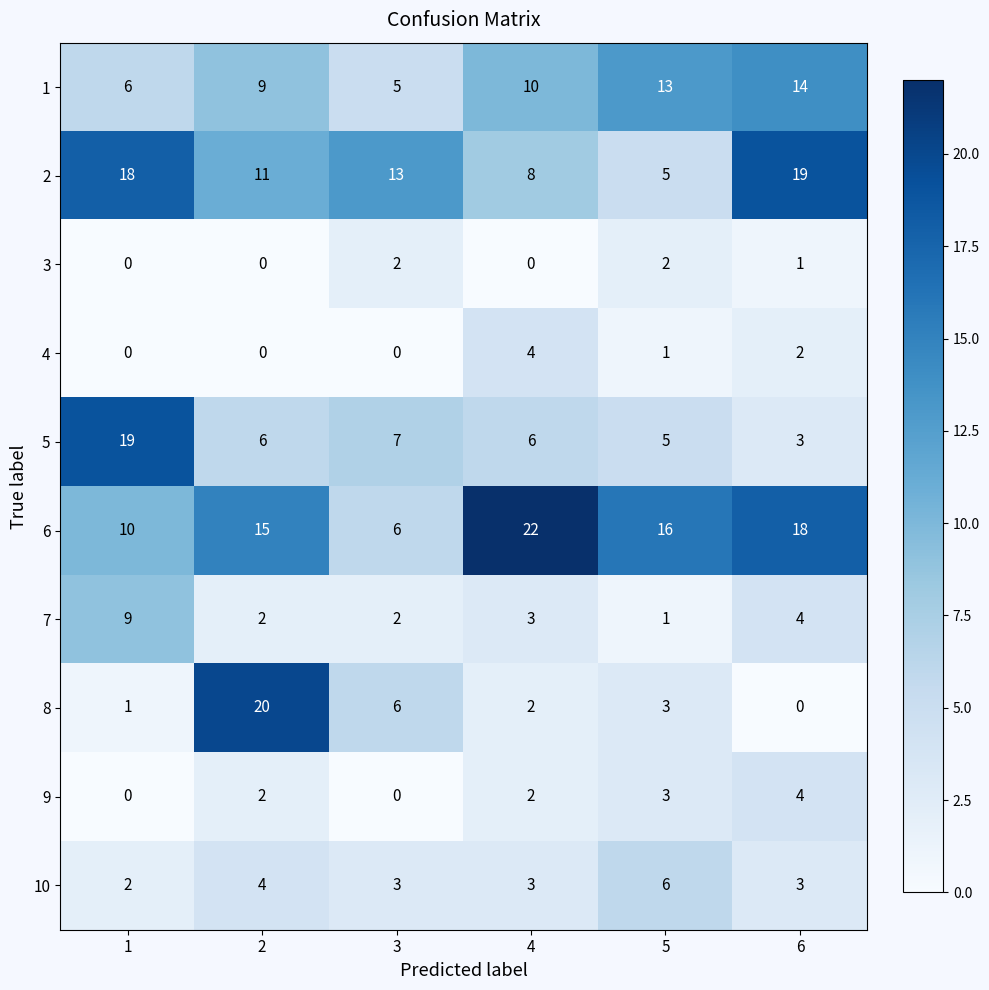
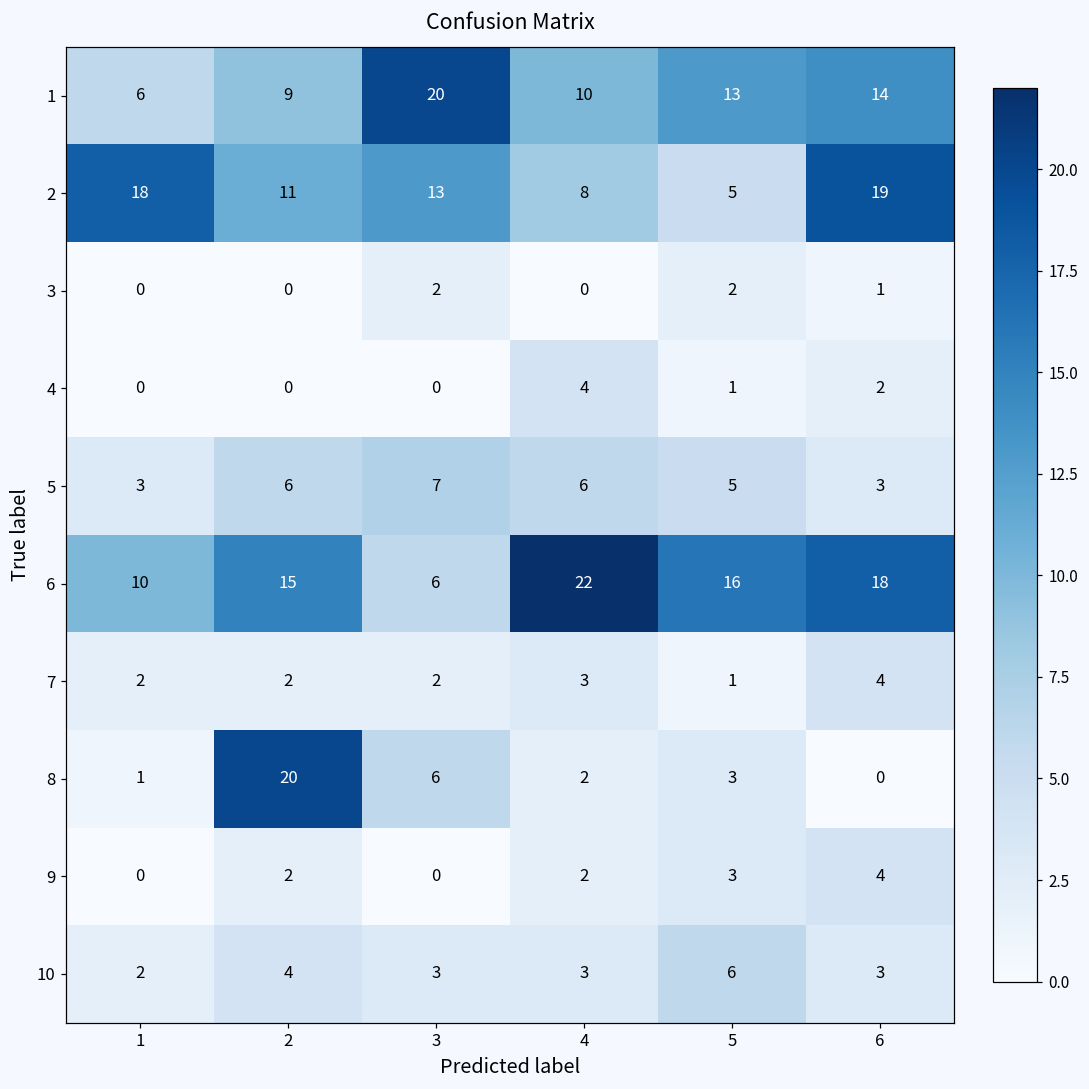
1, 3: 5 -> 20
5, 1: 19 -> 3
7, 1: 9 -> 2
